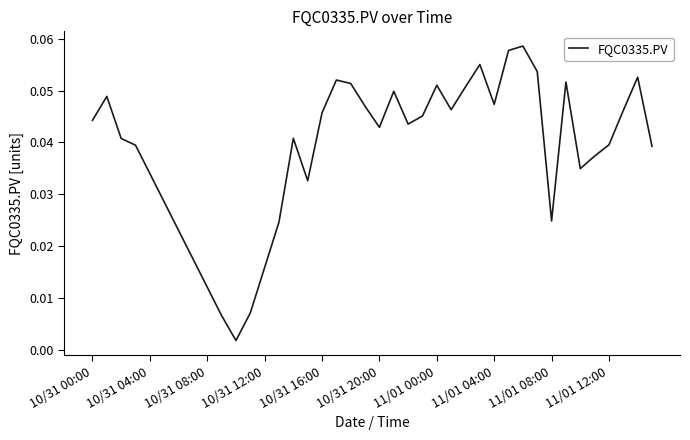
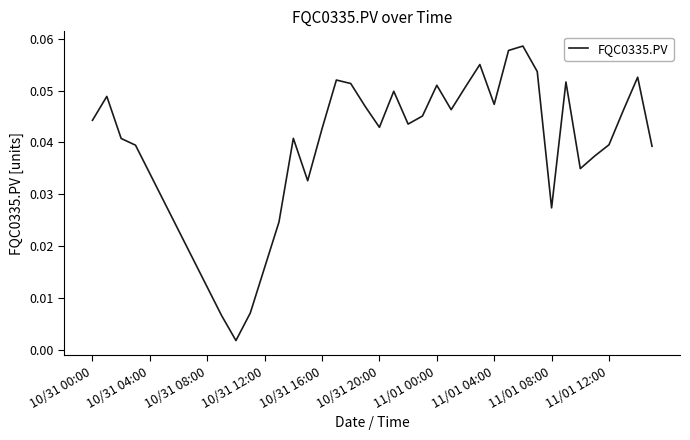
10/31 16:00: 0.046 -> 0.043
11/01 08:00: 0.025 -> 0.027
